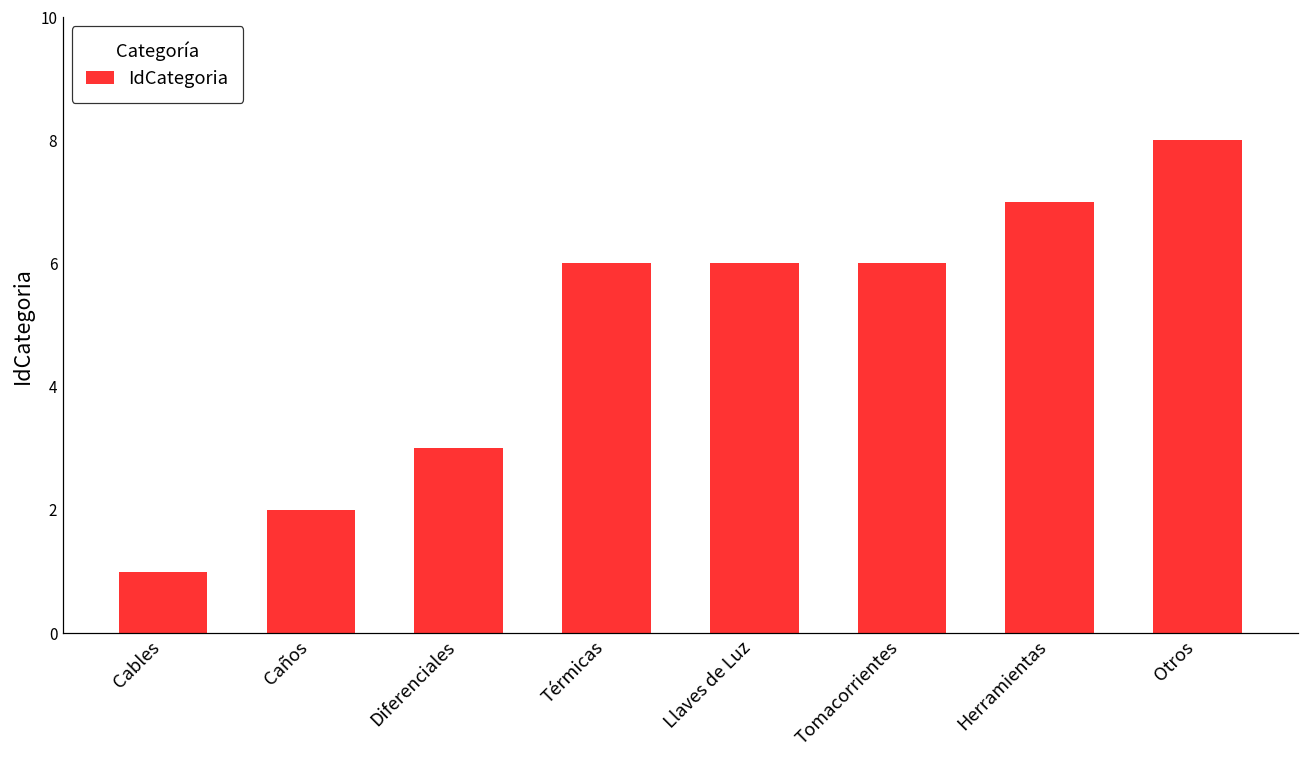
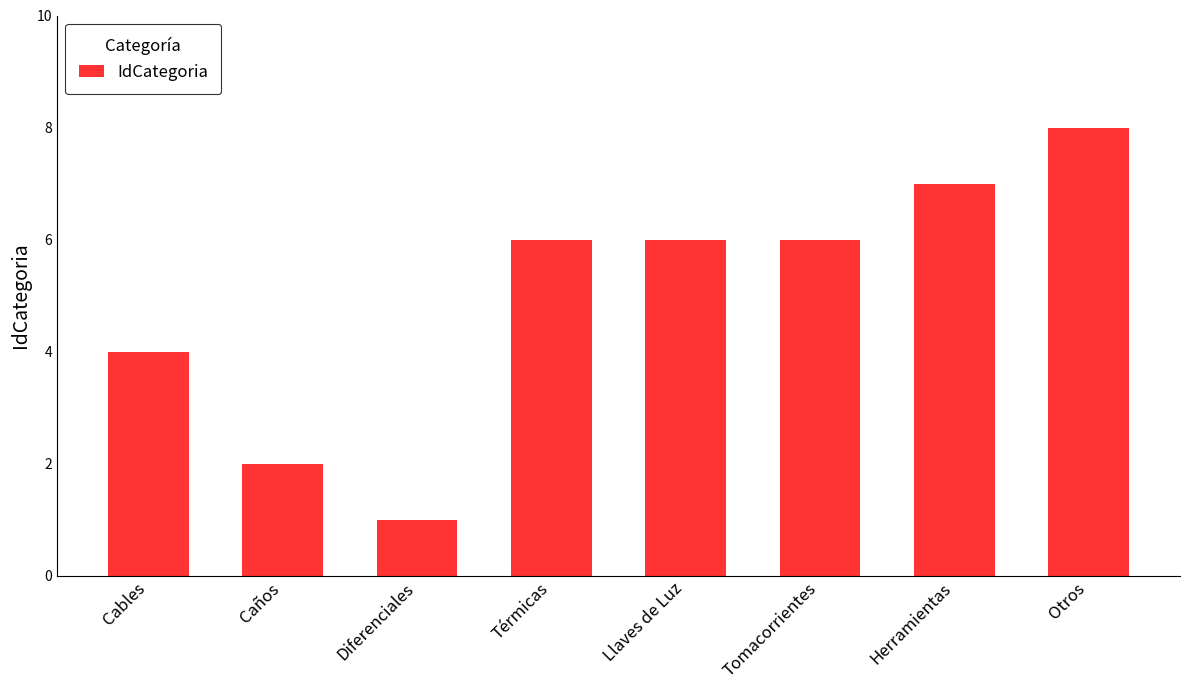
Cables: 1 -> 4
Diferenciales: 3 -> 1
